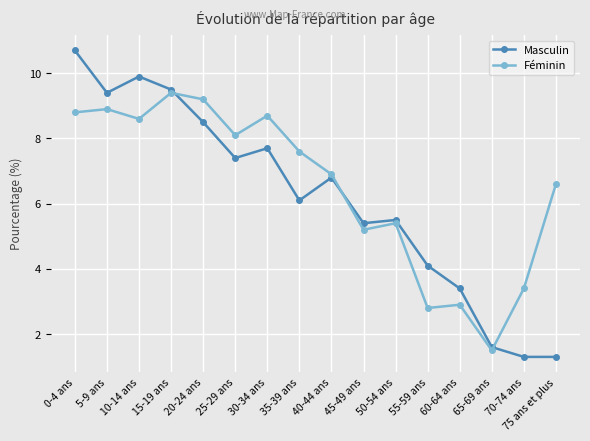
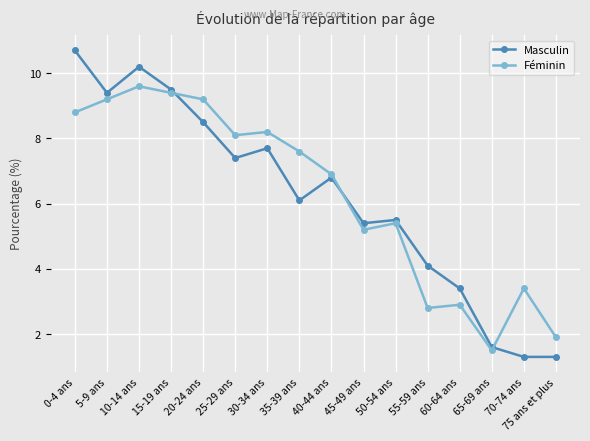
Féminin, 5-9 ans: 8.9 -> 9.2
Masculin, 10-14 ans: 9.9 -> 10.2
Féminin, 10-14 ans: 8.6 -> 9.6
Féminin, 30-34 ans: 8.7 -> 8.2
Féminin, 75 ans et plus: 6.6 -> 1.9
